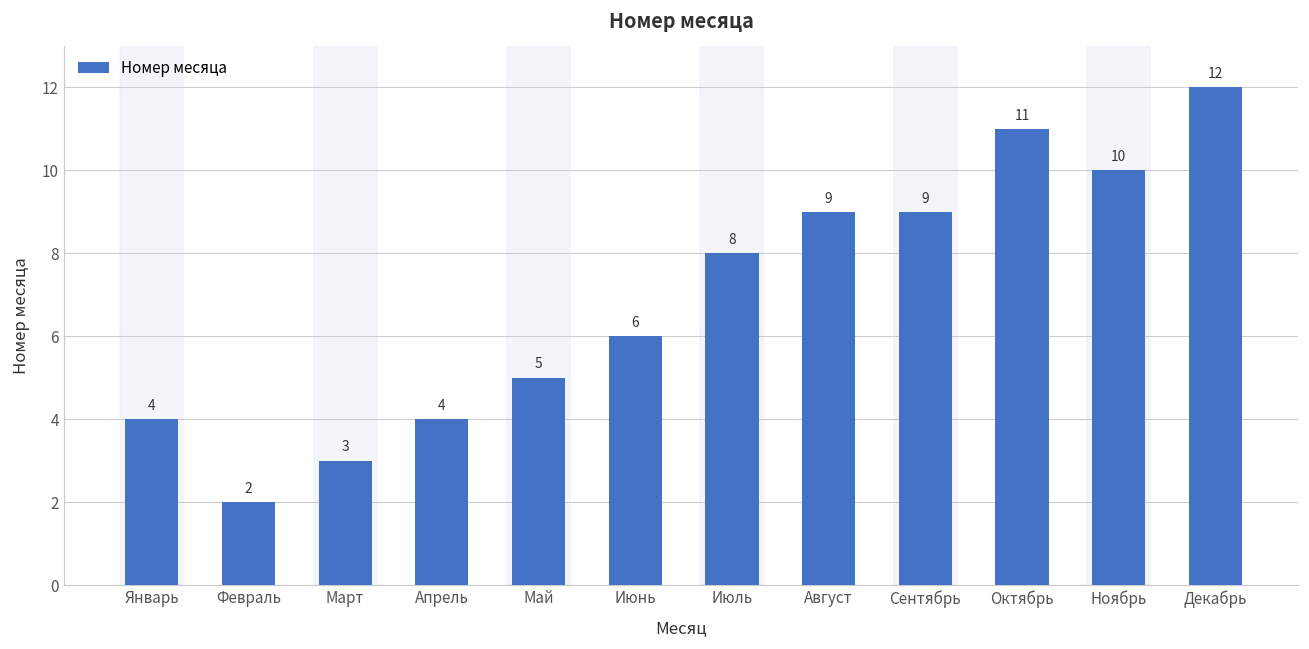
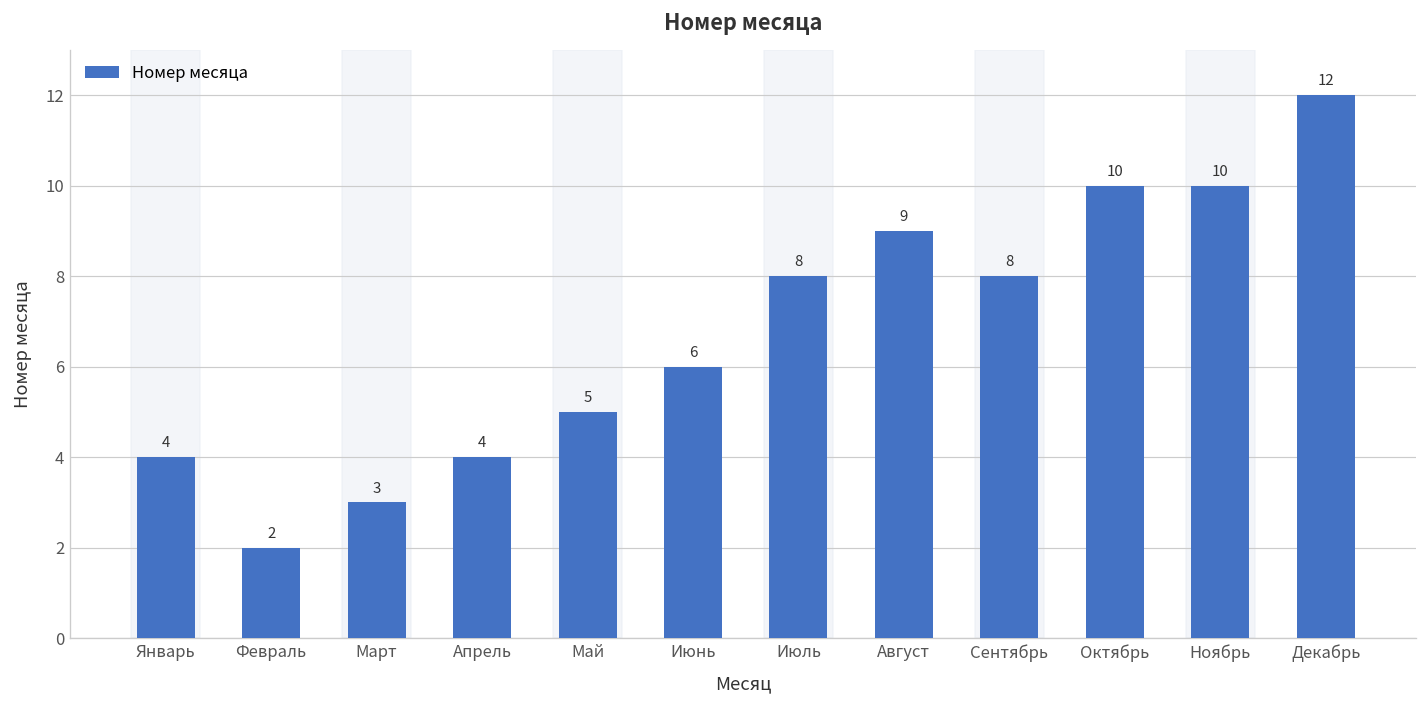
Сентябрь: 9 -> 8
Октябрь: 11 -> 10
